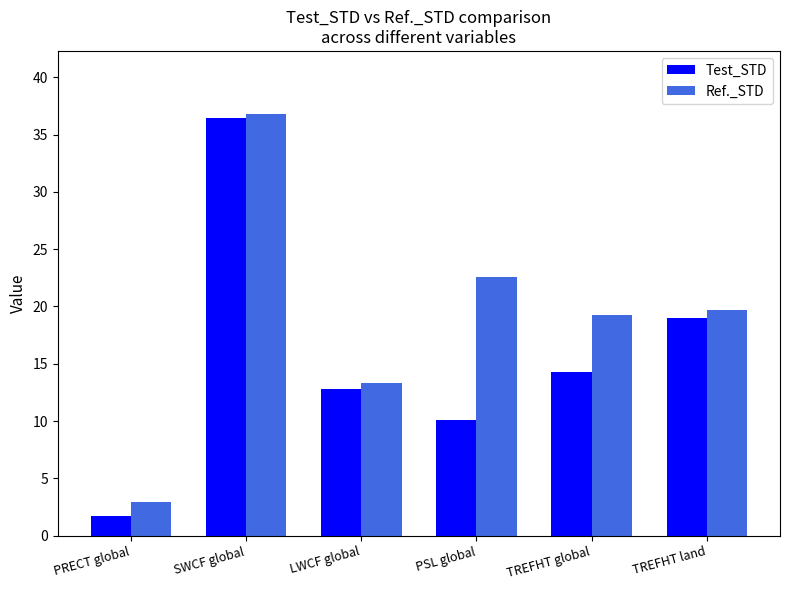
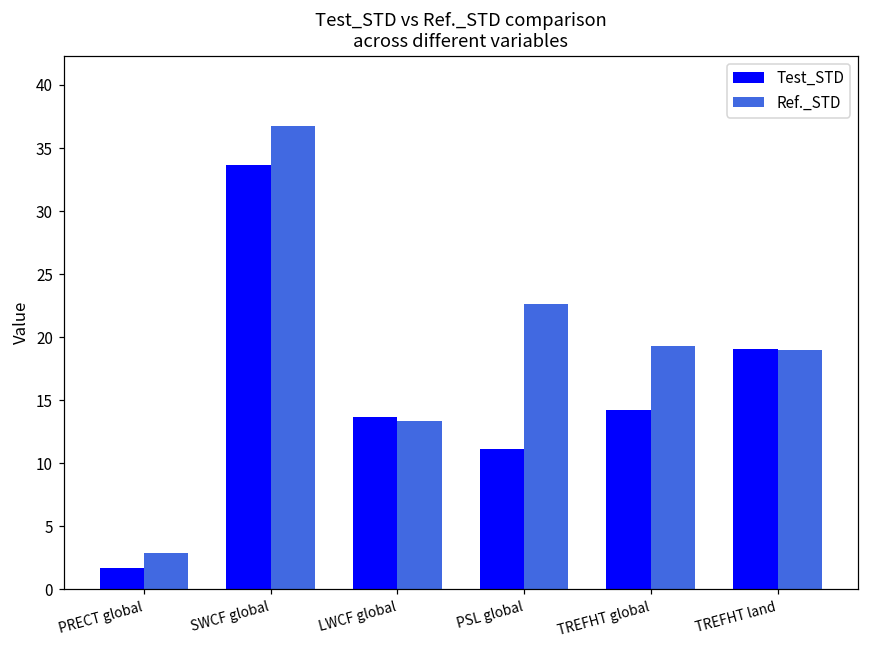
Test_STD, SWCF global: 36.4 -> 33.7
Test_STD, LWCF global: 12.8 -> 13.7
Test_STD, PSL global: 10.1 -> 11.1
Ref._STD, TREFHT land: 19.7 -> 19.0
